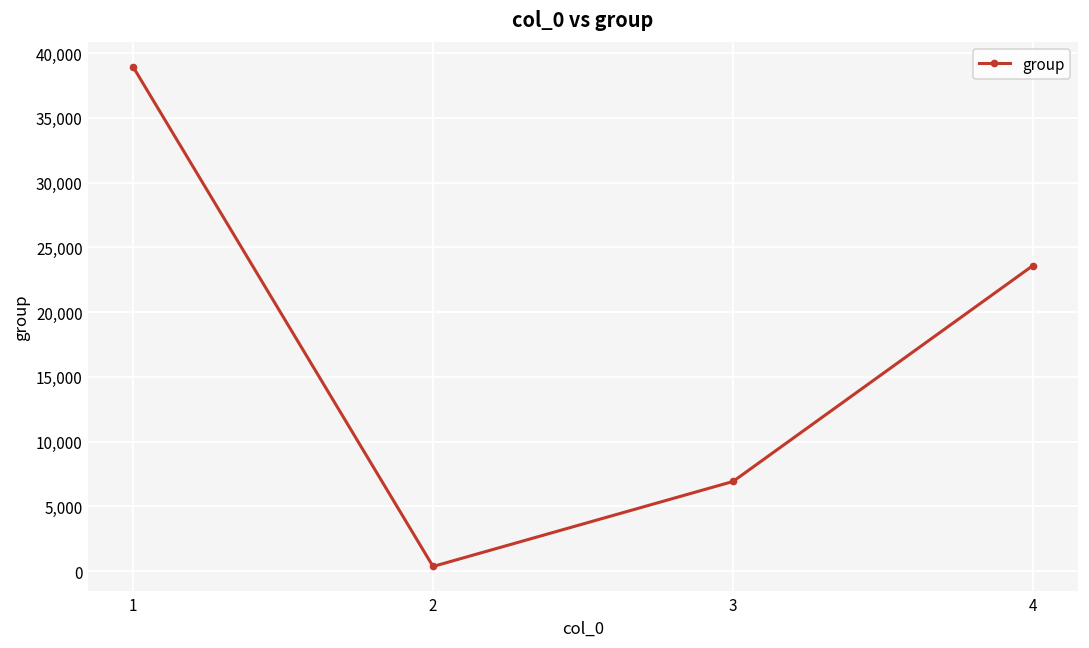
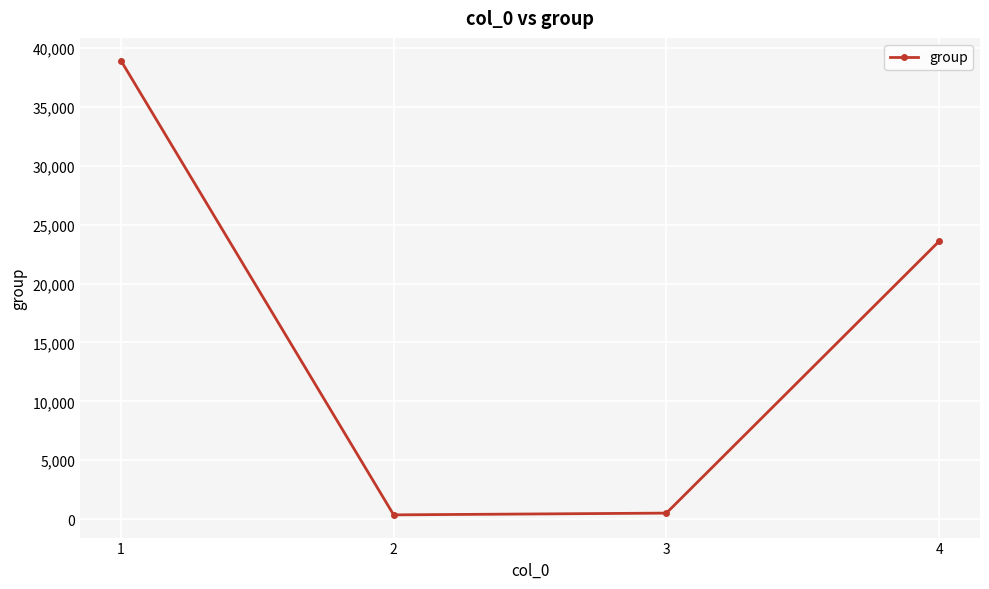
3: 6,900 -> 500
